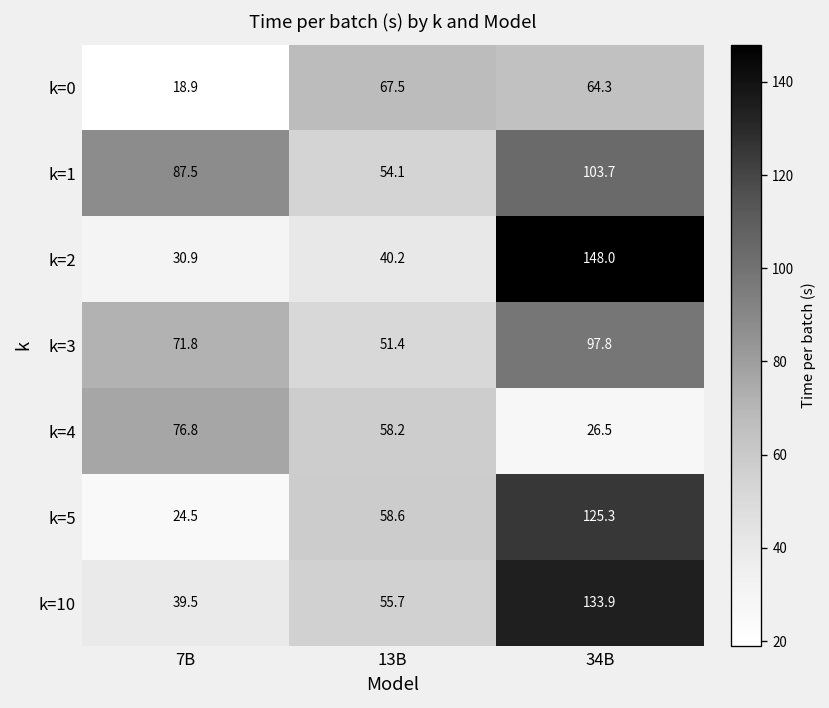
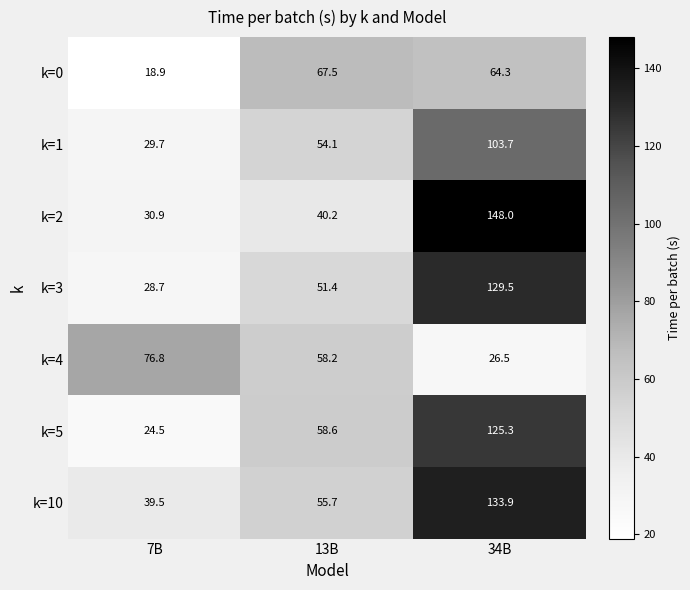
k=1, 7B: 87.5 -> 29.7
k=3, 7B: 71.8 -> 28.7
k=3, 34B: 97.8 -> 129.5
